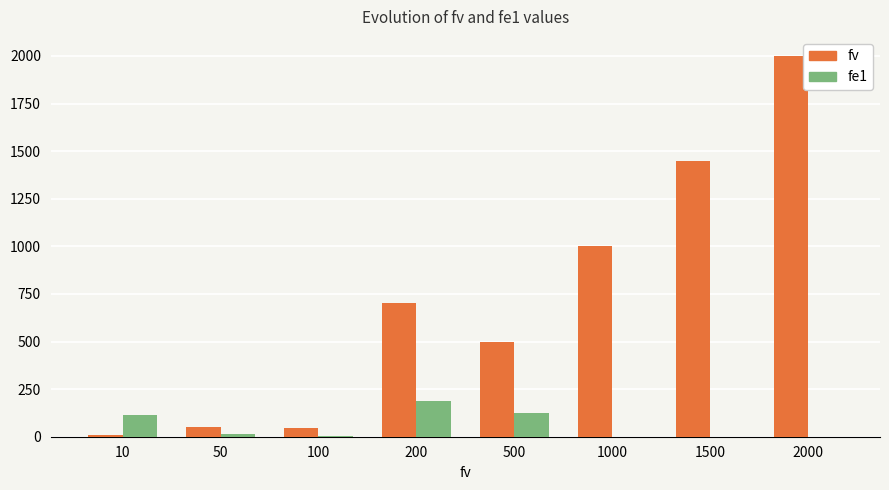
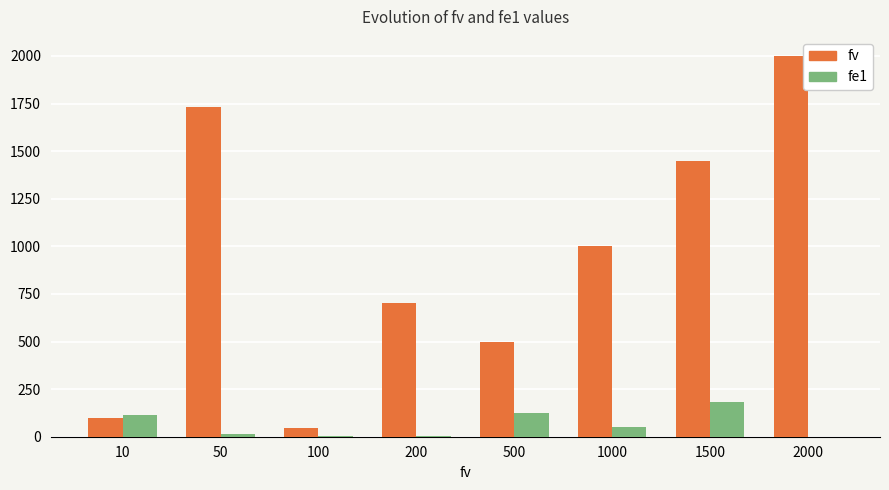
fv, 10: 10 -> 100
fv, 50: 50 -> 1730
fe1, 200: 190 -> 0
fe1, 1000: 0 -> 50
fe1, 1500: 0 -> 180
